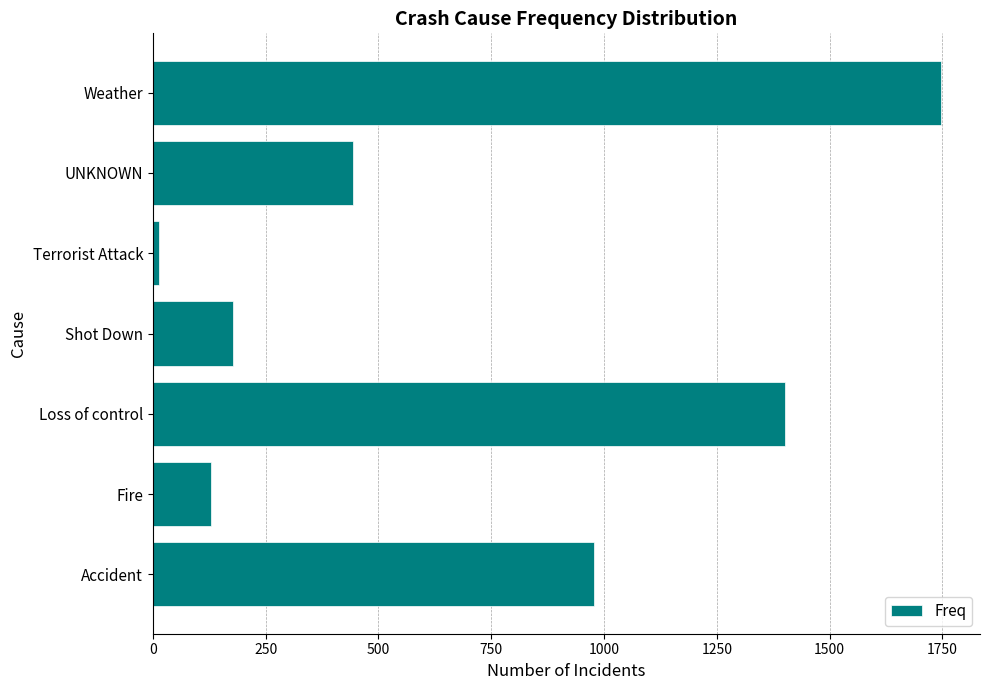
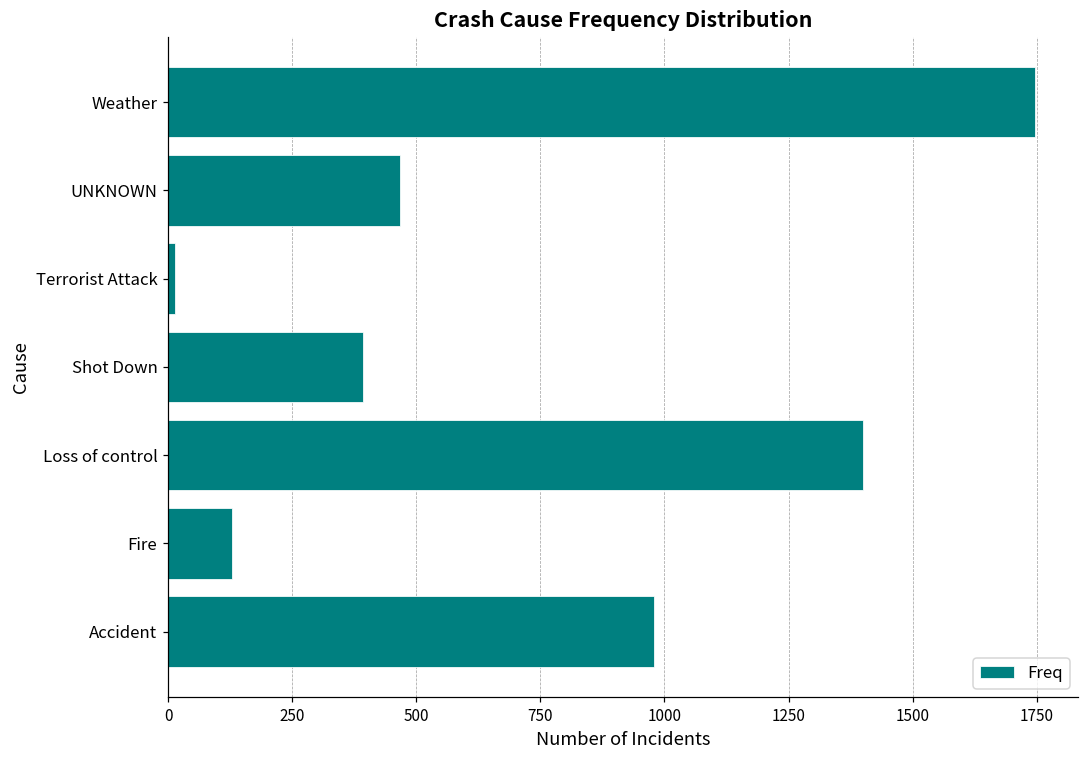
UNKNOWN: 440 -> 470
Shot Down: 180 -> 390
